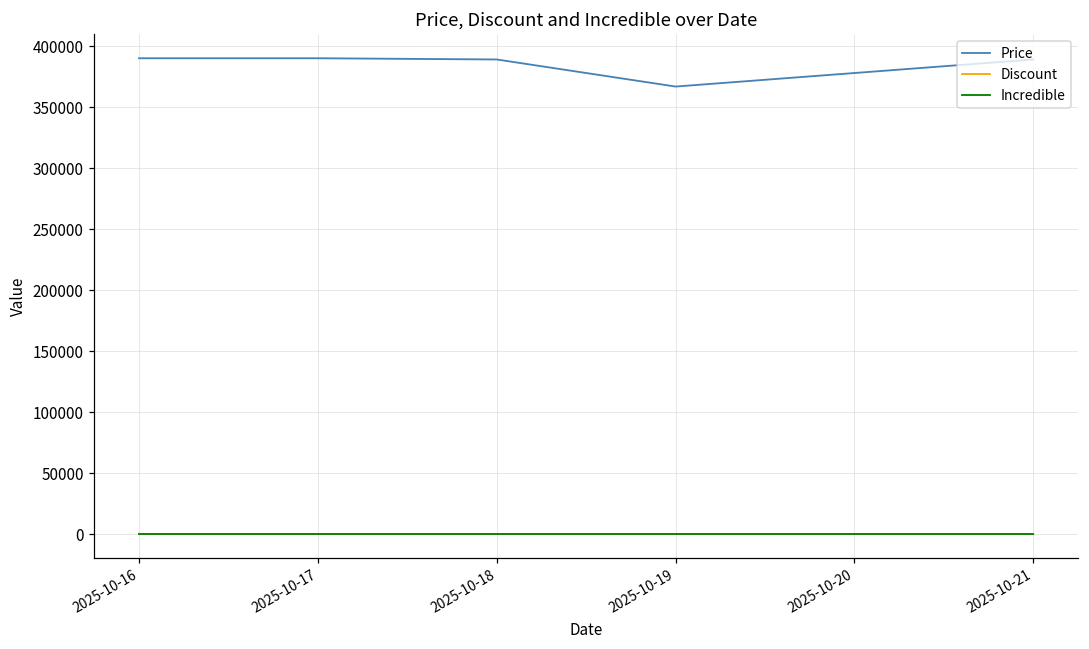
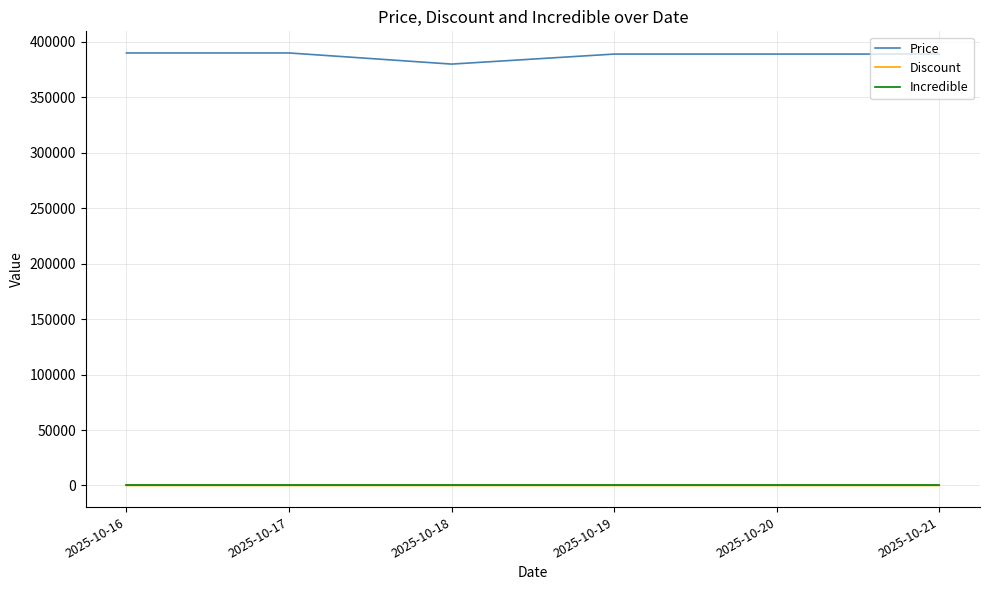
Price, 2025-10-18: 389000 -> 380000
Price, 2025-10-19: 367000 -> 389000
